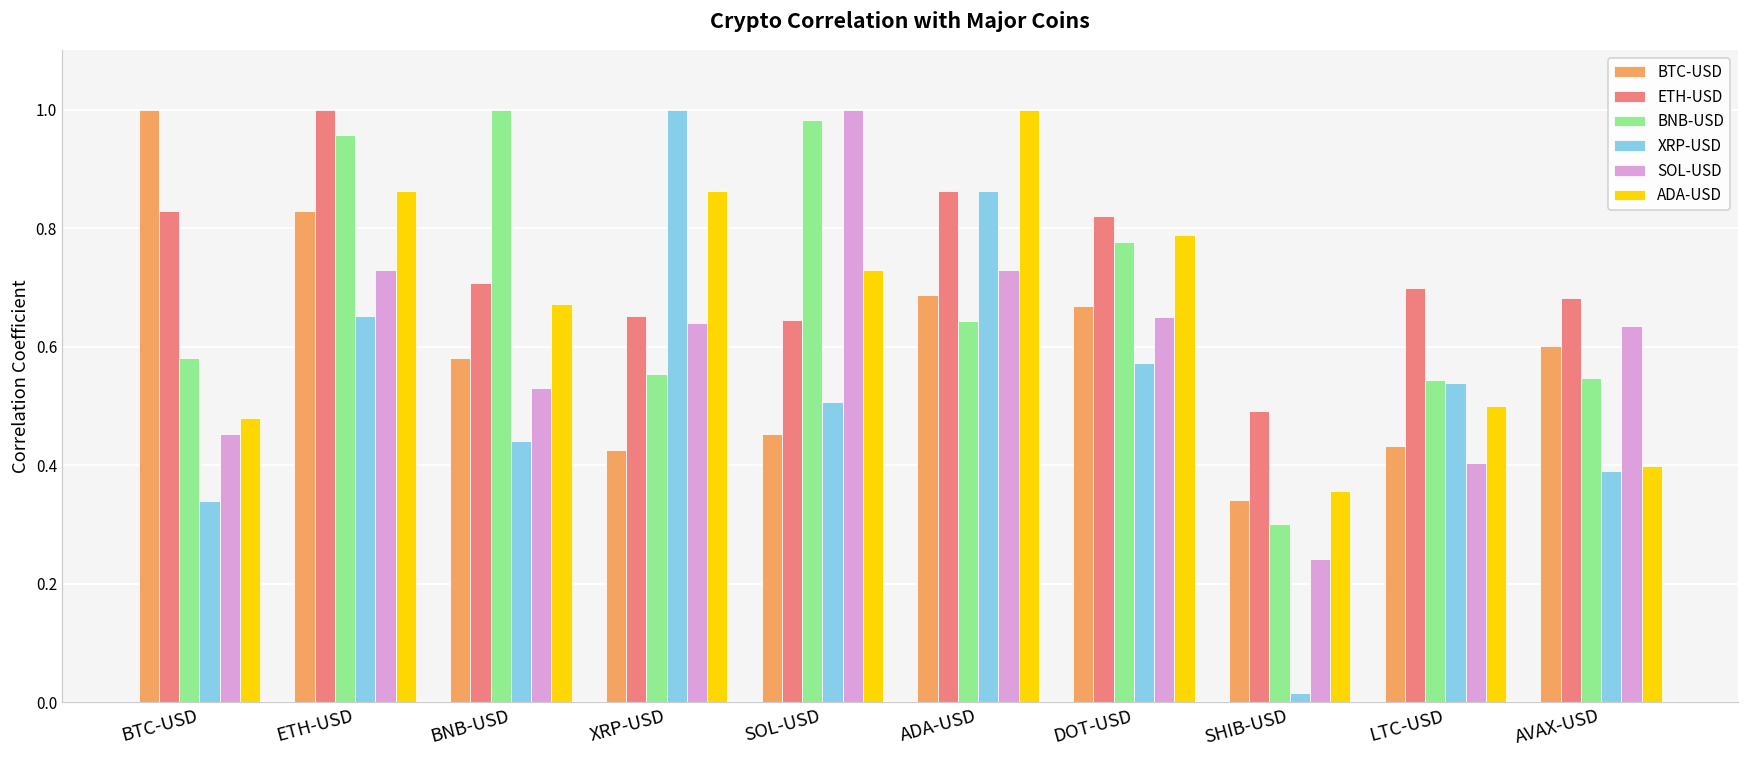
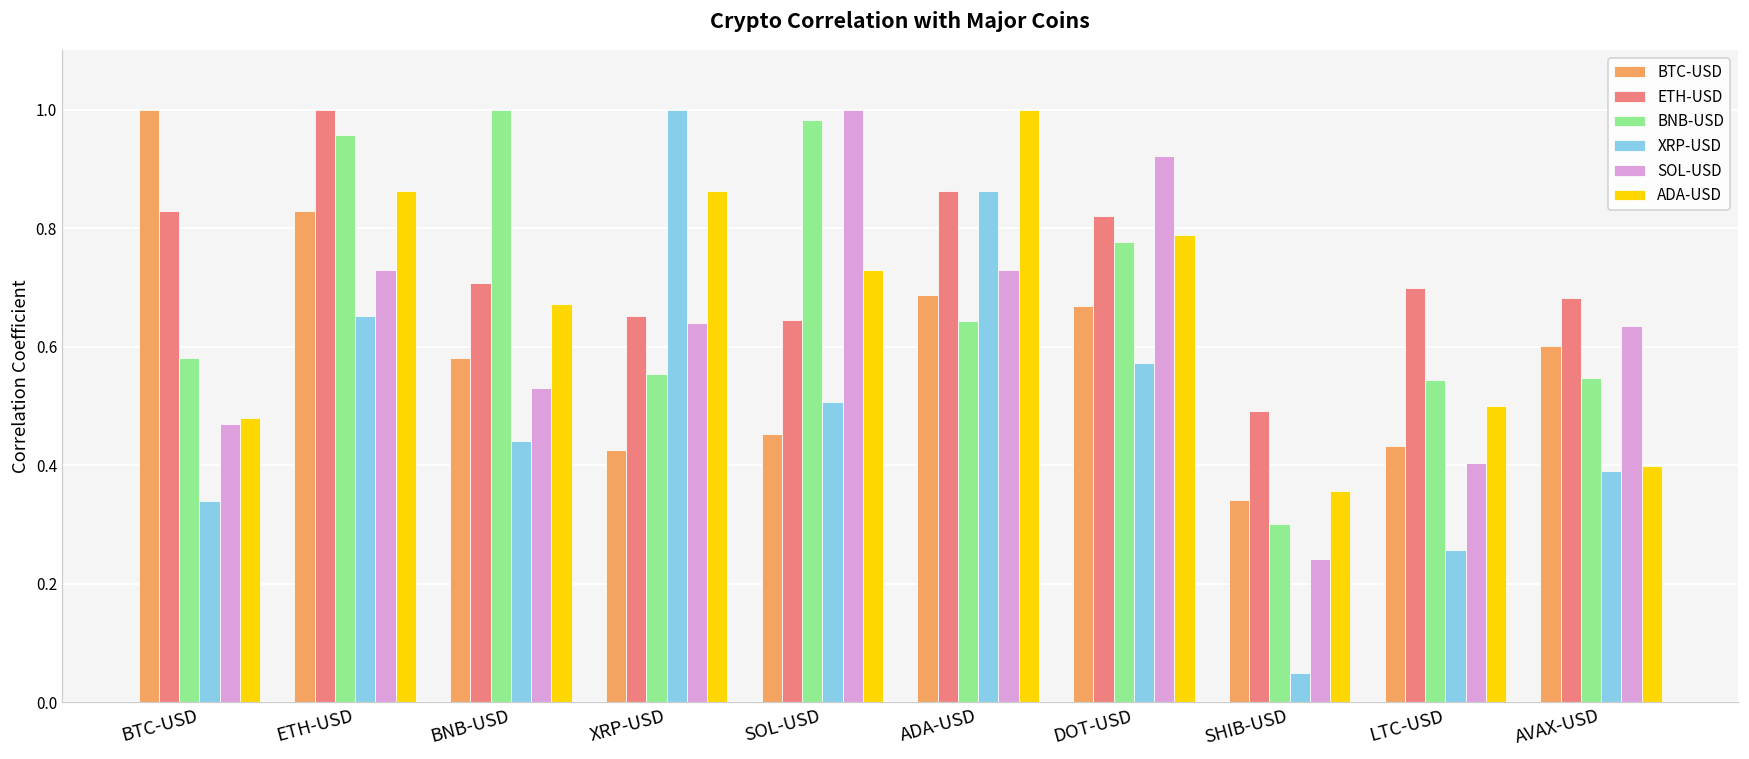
SOL-USD, BTC-USD: 0.45 -> 0.47
SOL-USD, DOT-USD: 0.65 -> 0.92
XRP-USD, SHIB-USD: 0.02 -> 0.05
XRP-USD, LTC-USD: 0.54 -> 0.26
